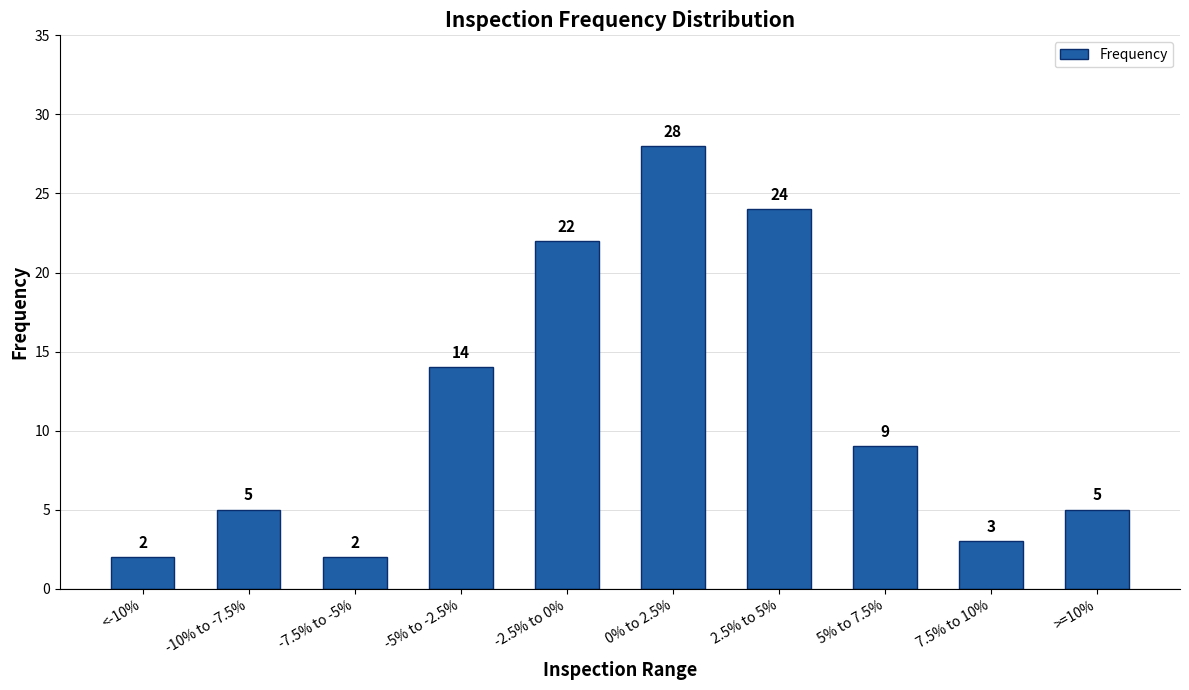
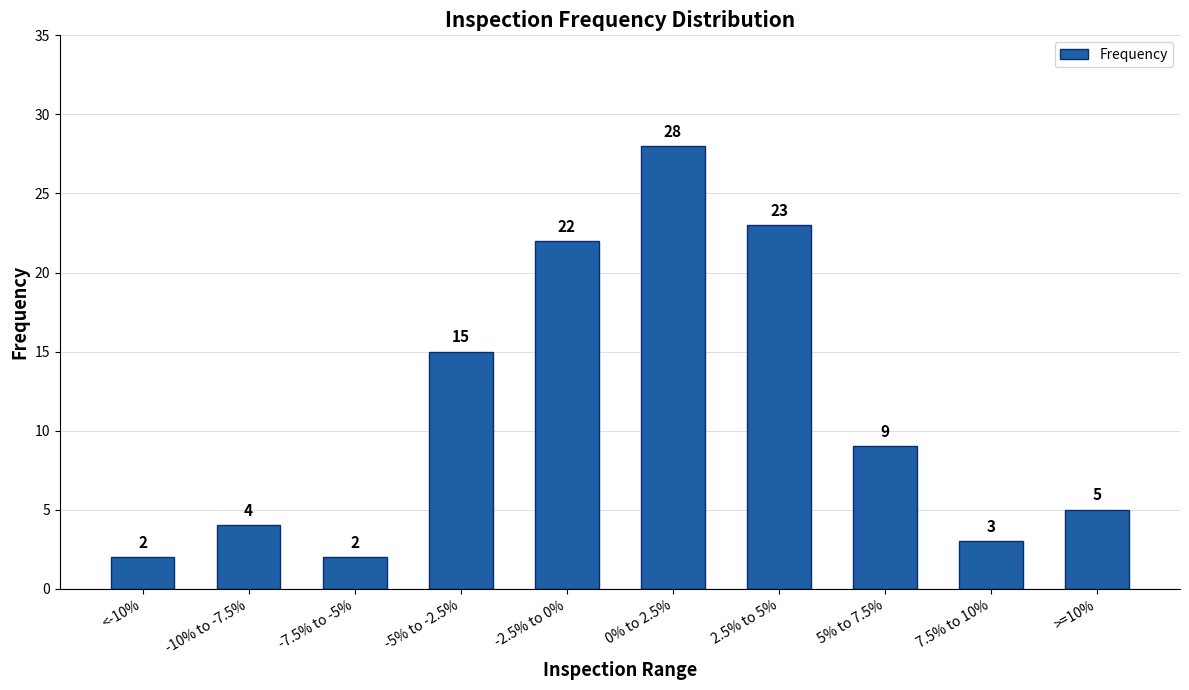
-10% to -7.5%: 5 -> 4
-5% to -2.5%: 14 -> 15
2.5% to 5%: 24 -> 23
